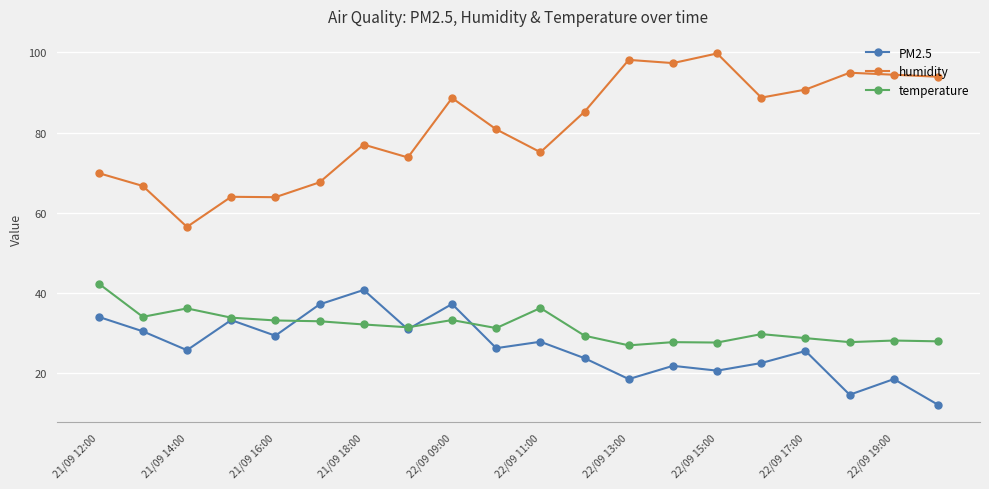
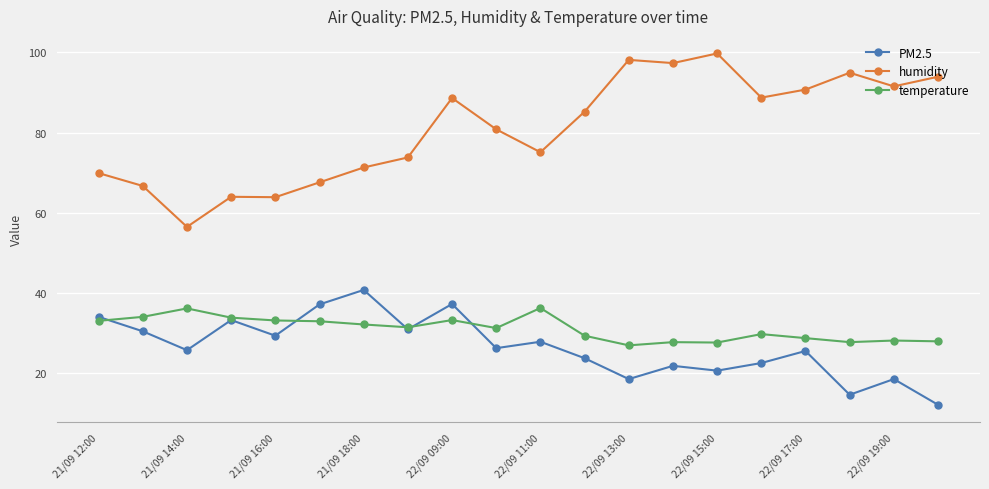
temperature, 21/09 12:00: 42 -> 33
humidity, 21/09 18:00: 77 -> 71
humidity, 22/09 19:00: 94 -> 92
